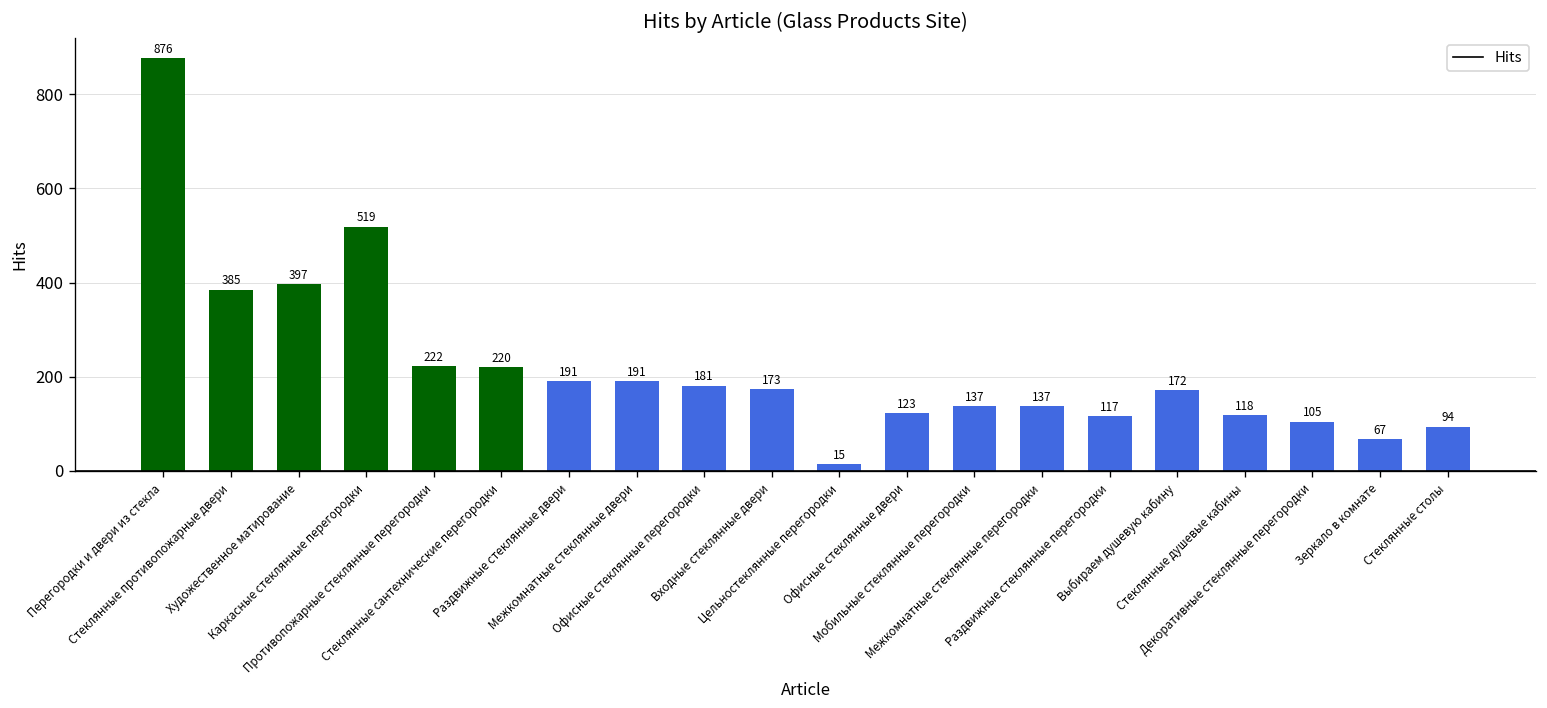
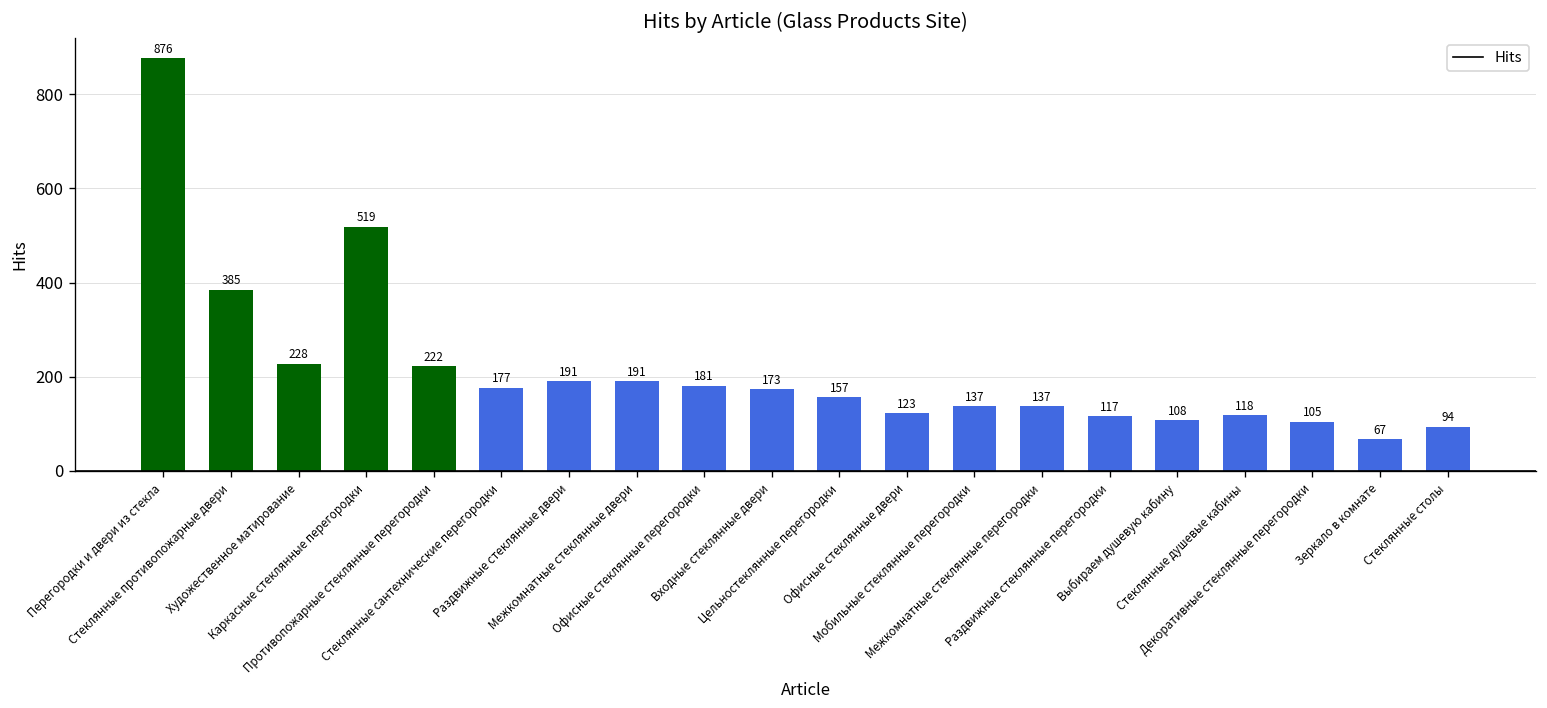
Художественное матирование: 397 -> 228
Стеклянные сантехнические перегородки: 220 -> 177
Цельностеклянные перегородки: 15 -> 157
Выбираем душевую кабину: 172 -> 108
